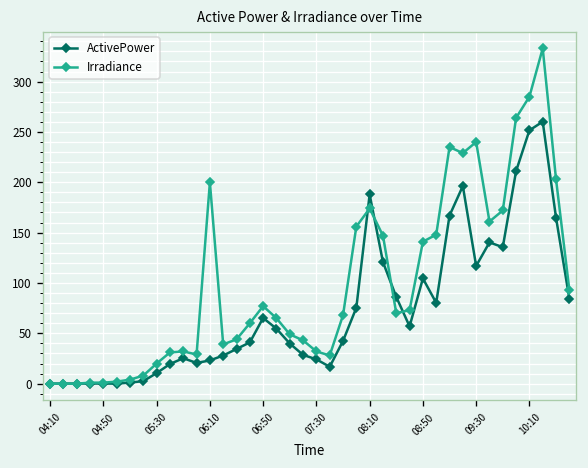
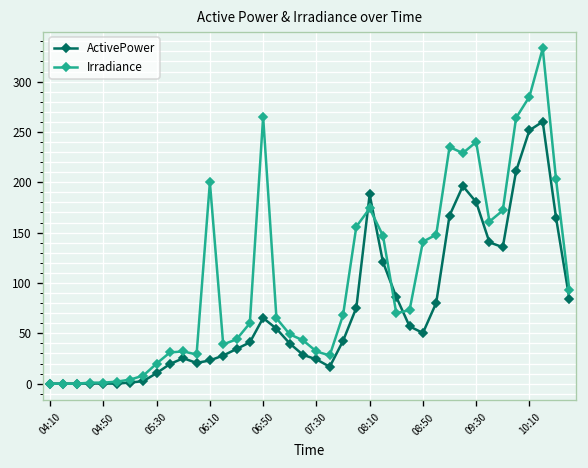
Irradiance, 06:50: 80 -> 270
ActivePower, 08:50: 100 -> 50
ActivePower, 09:30: 120 -> 180
